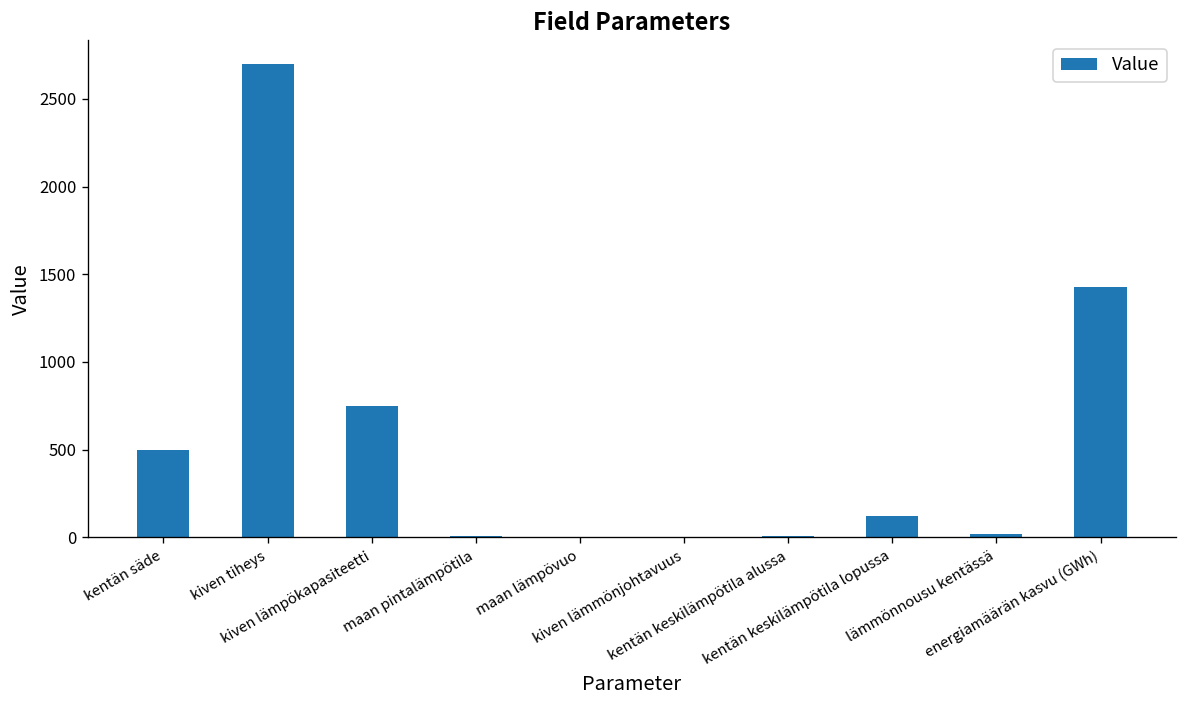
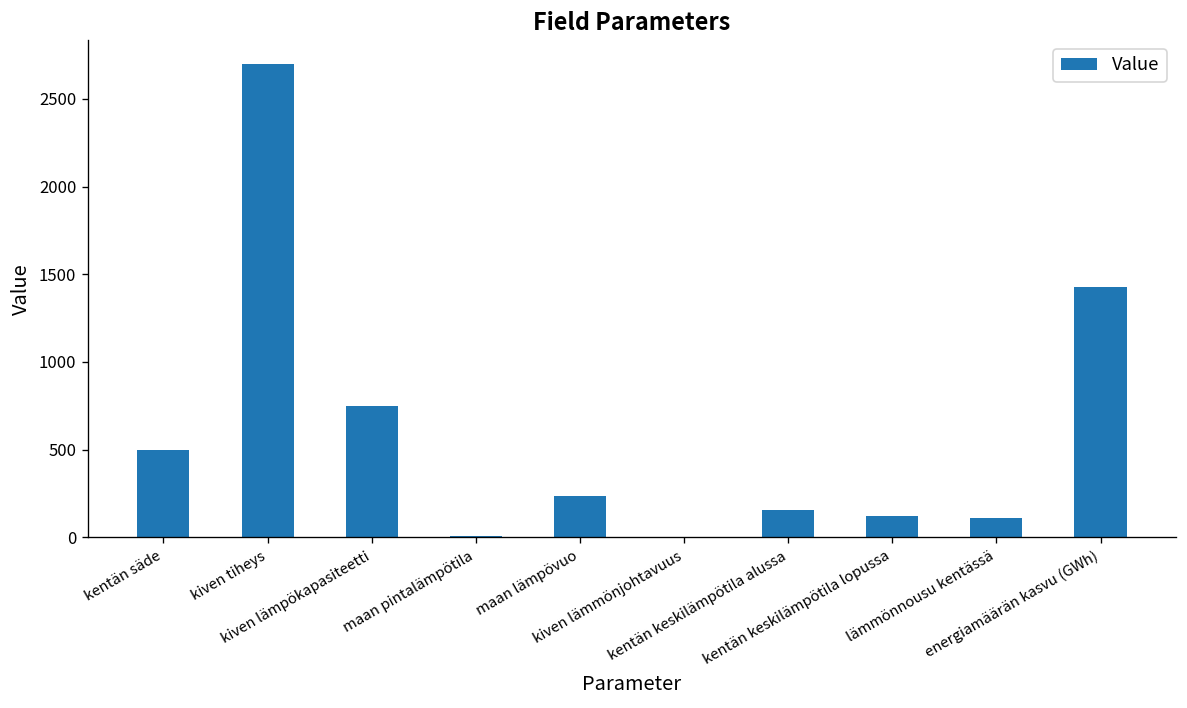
maan lämpövuo: 0 -> 240
kentän keskilämpötila alussa: 10 -> 160
lämmönnousu kentässä: 20 -> 110
